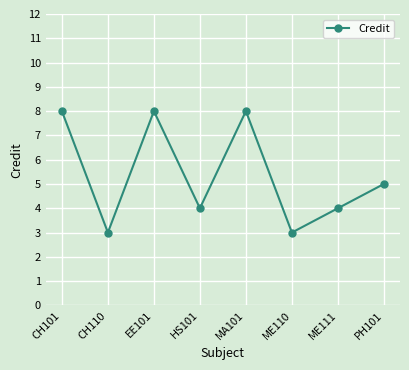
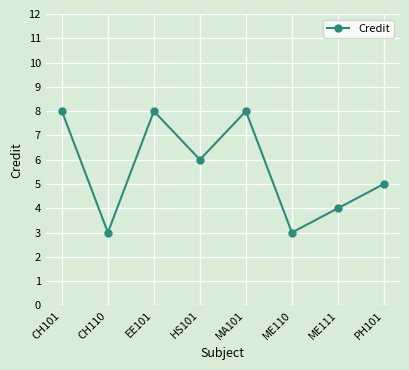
HS101: 4 -> 6
